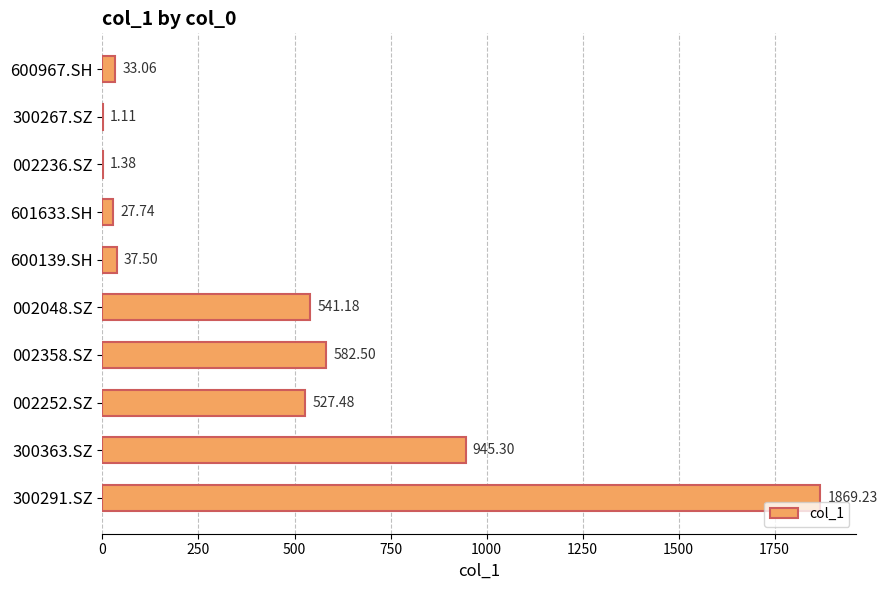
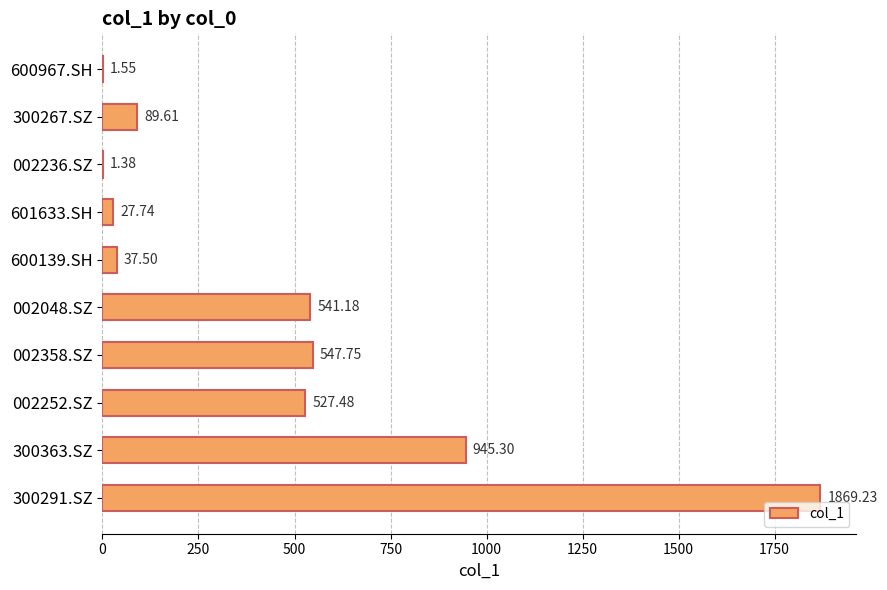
600967.SH: 33.06 -> 1.55
300267.SZ: 1.11 -> 89.61
002358.SZ: 582.50 -> 547.75
